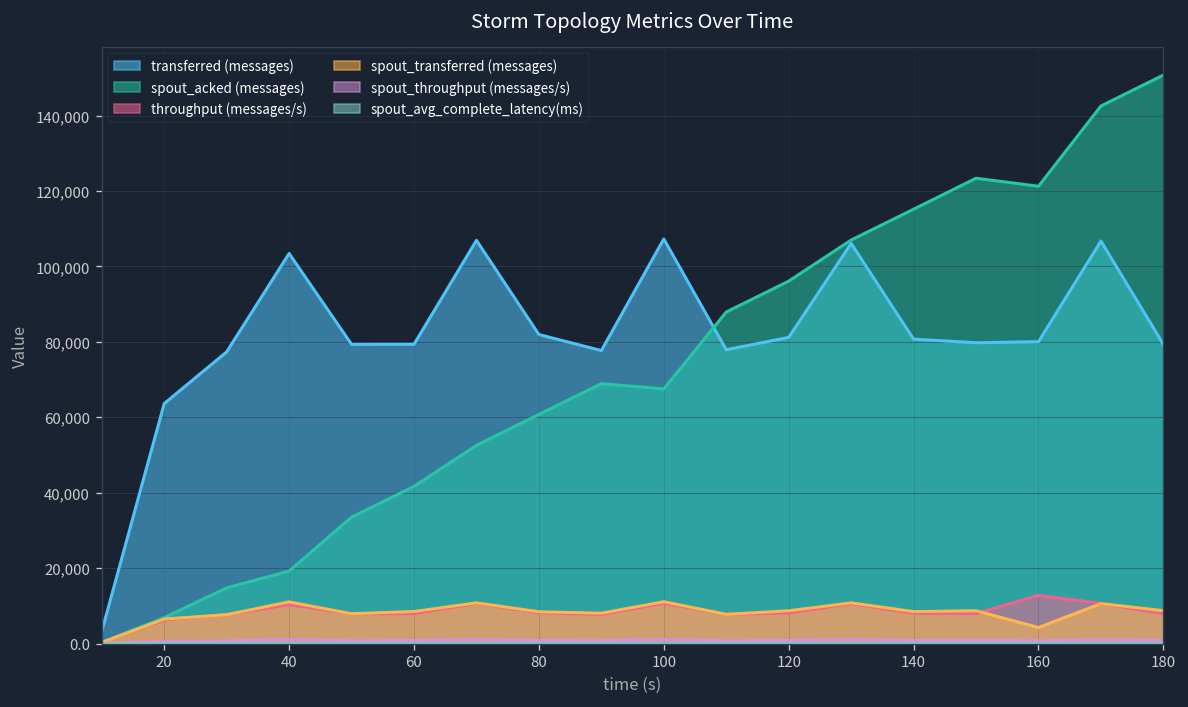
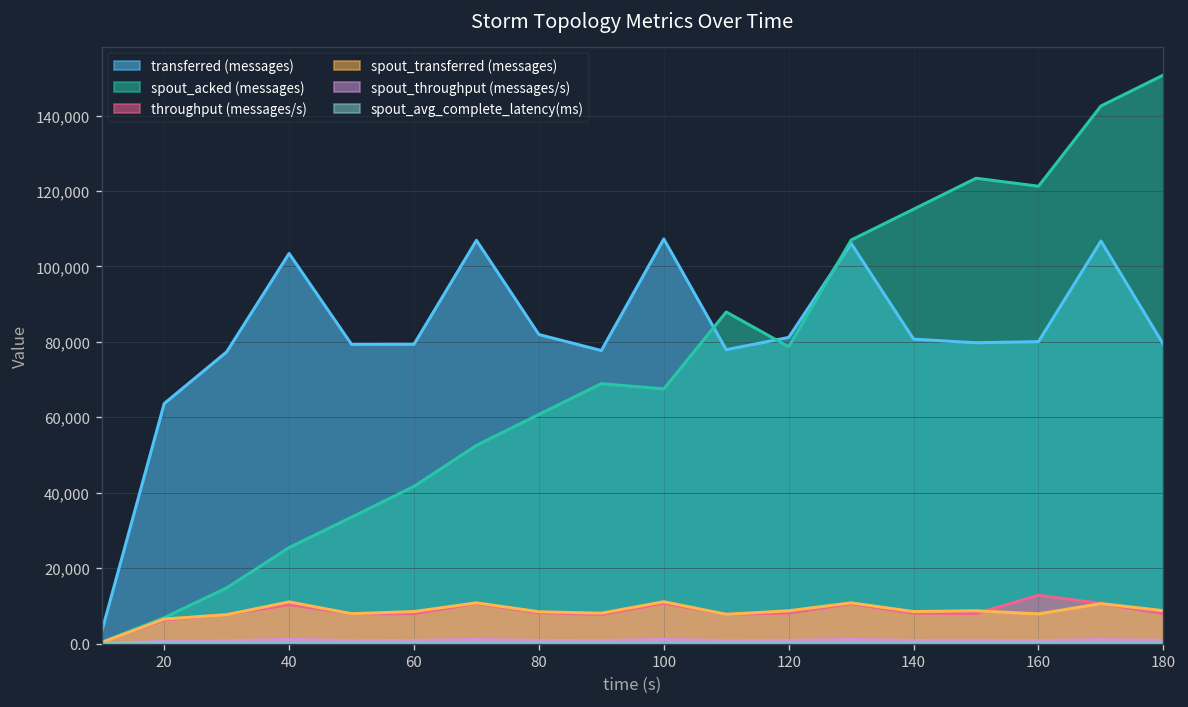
spout_acked (messages), 40: 19,000 -> 25,000
spout_acked (messages), 120: 96,000 -> 79,000
spout_transferred (messages), 160: 4,000 -> 8,000
